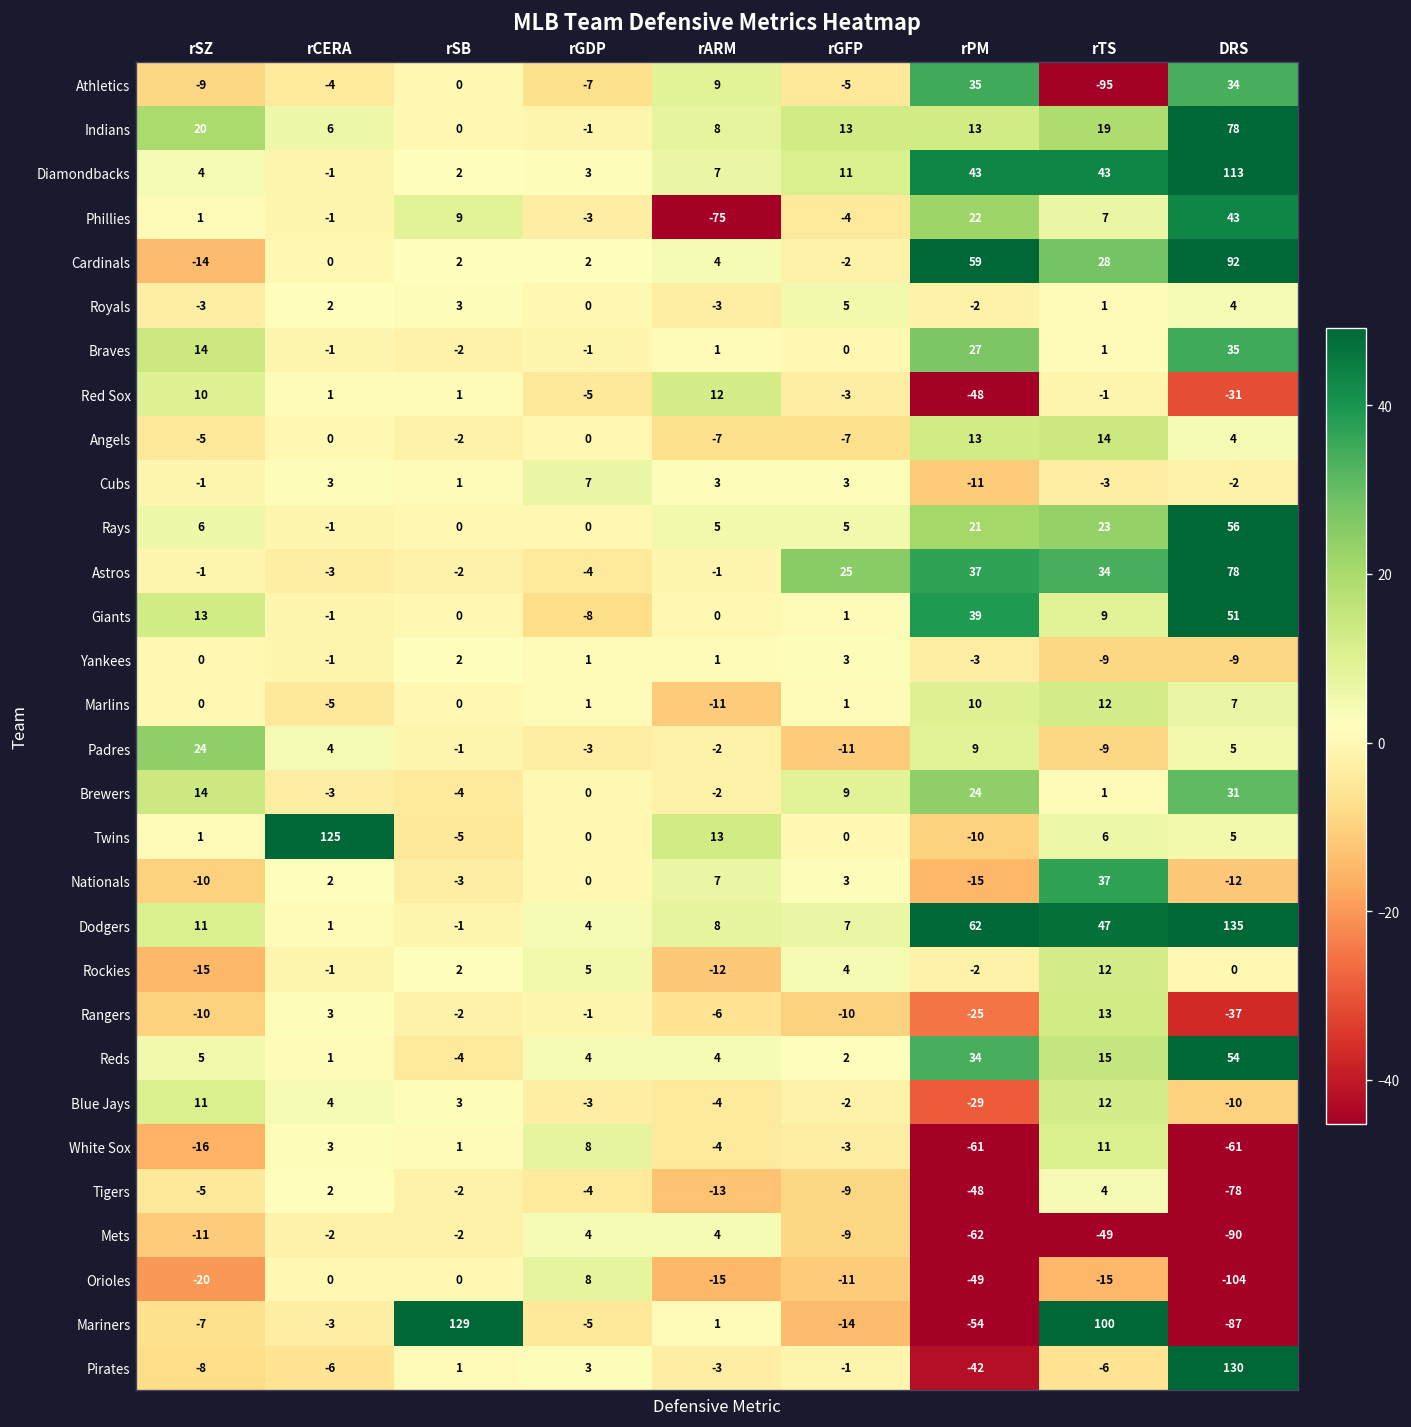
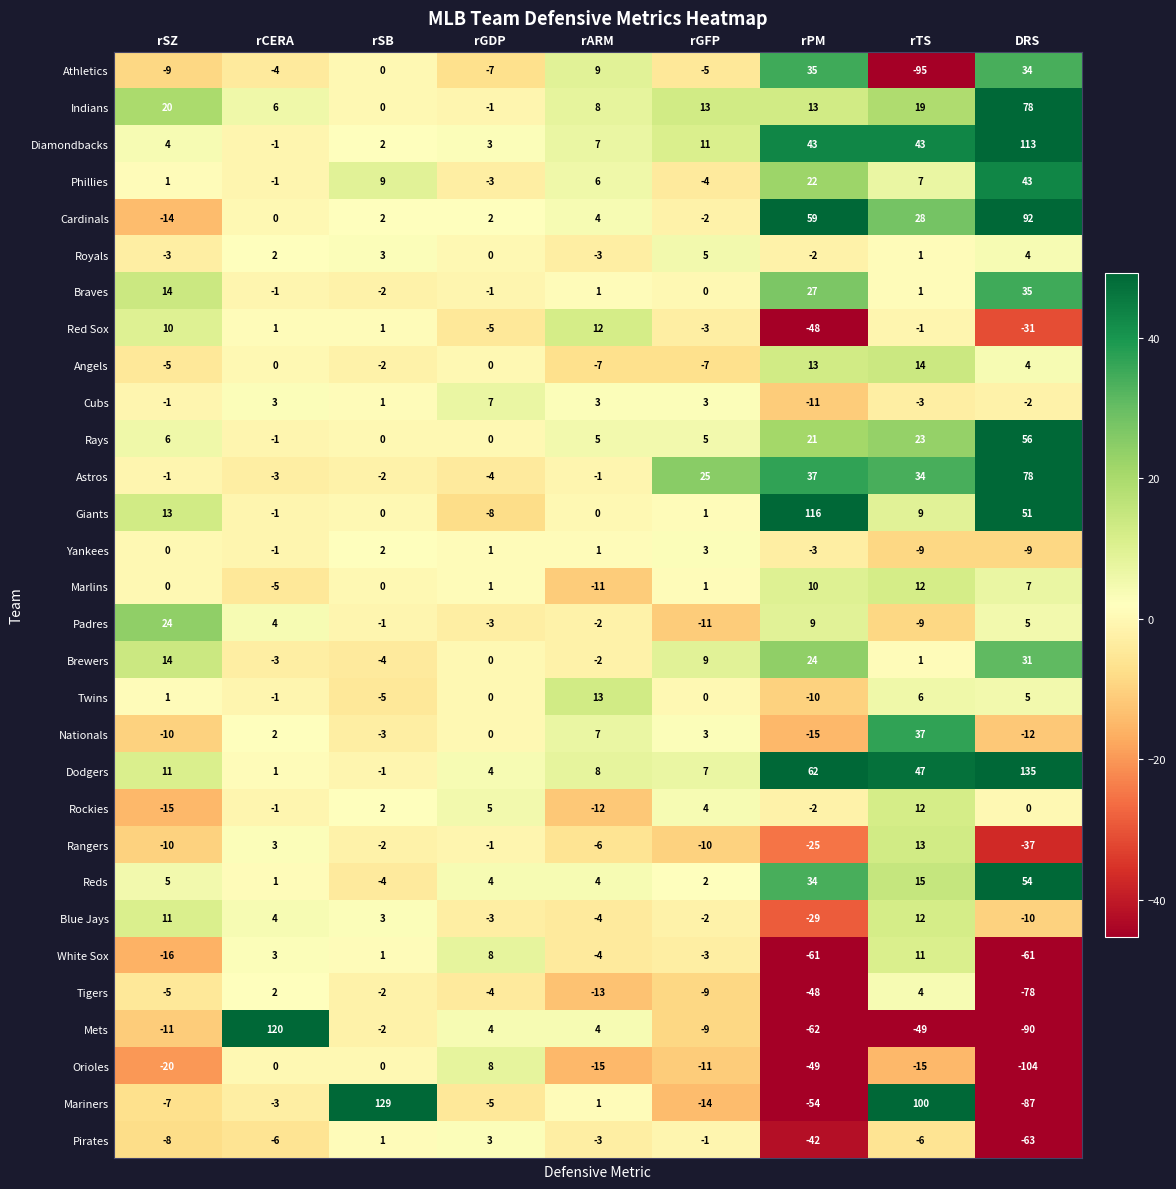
Phillies, rARM: -75 -> 6
Giants, rPM: 39 -> 116
Twins, rCERA: 125 -> -1
Mets, rCERA: -2 -> 120
Pirates, DRS: 130 -> -63
